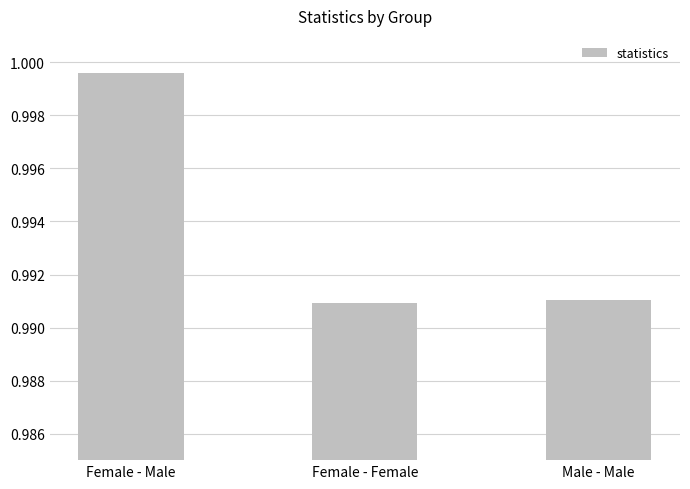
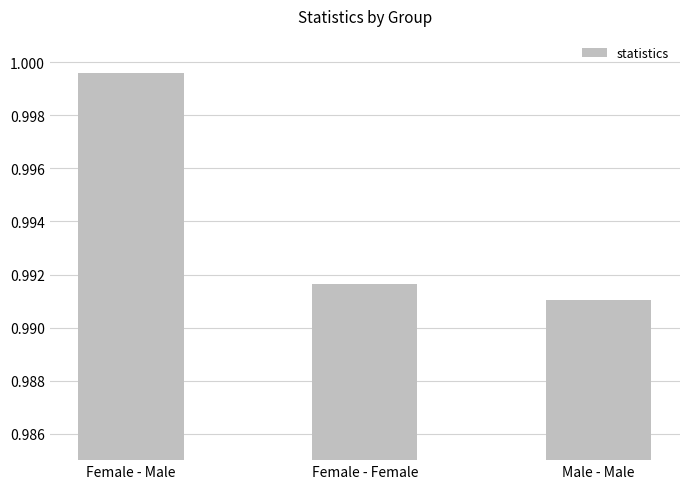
Female - Female: 0.9909 -> 0.9916
